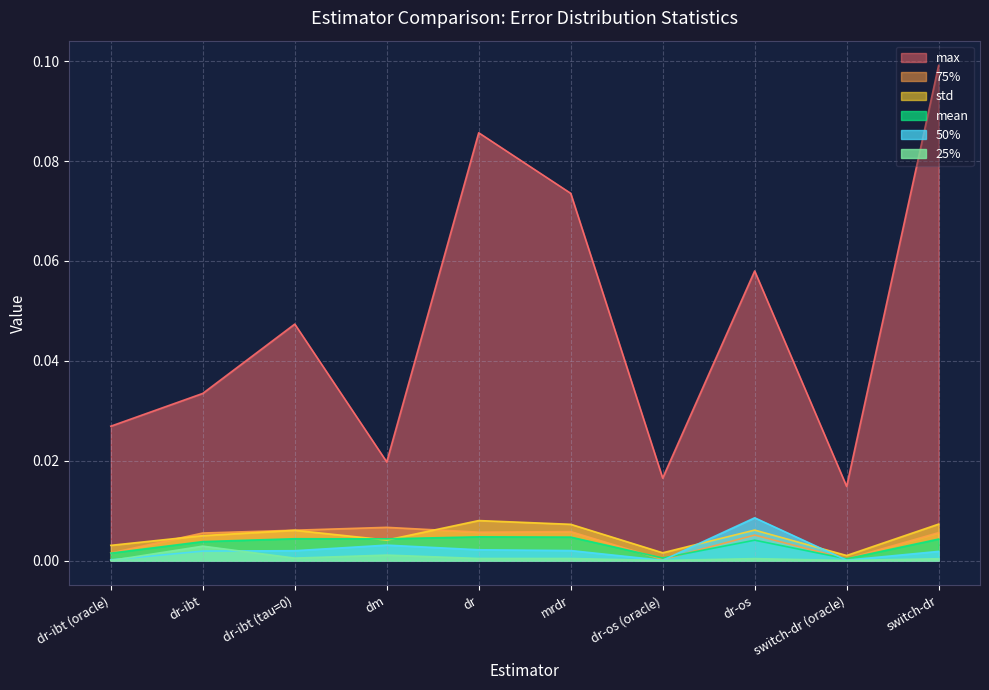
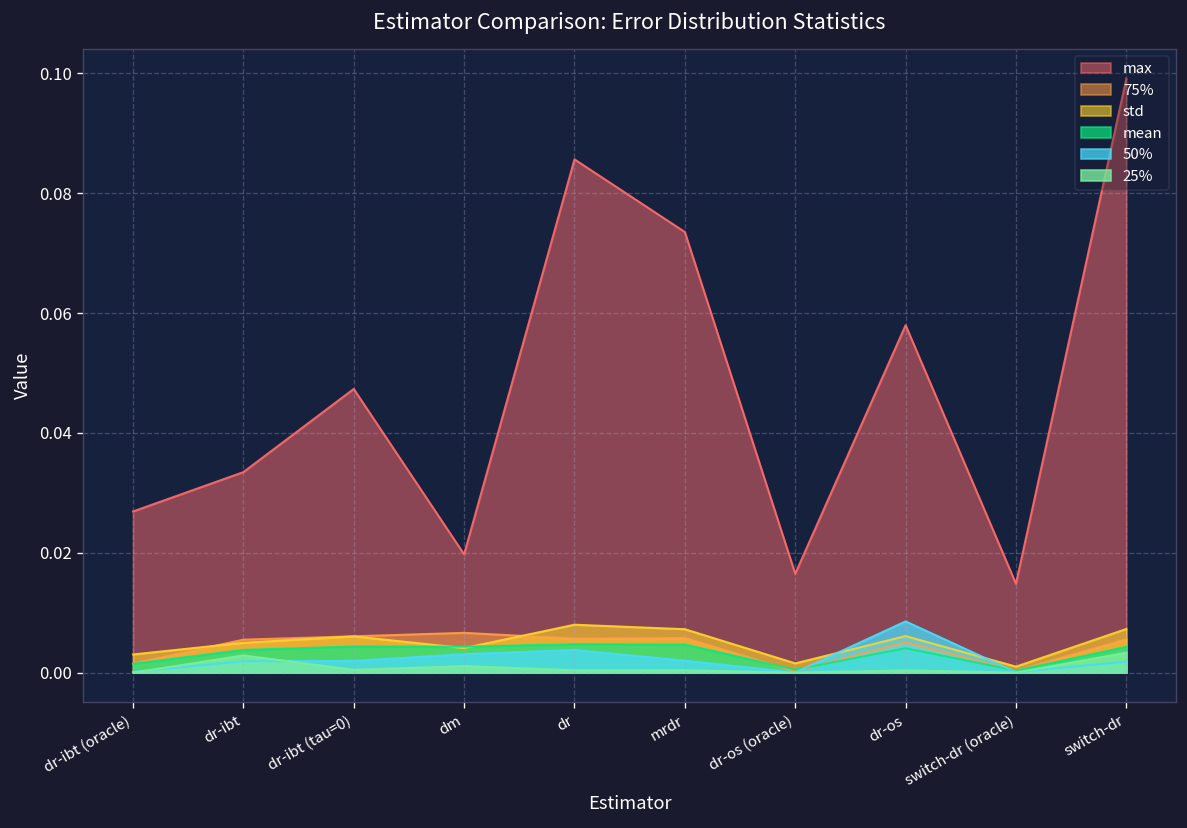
50%, dr: 0.002 -> 0.004
25%, switch-dr: 0.000 -> 0.003
